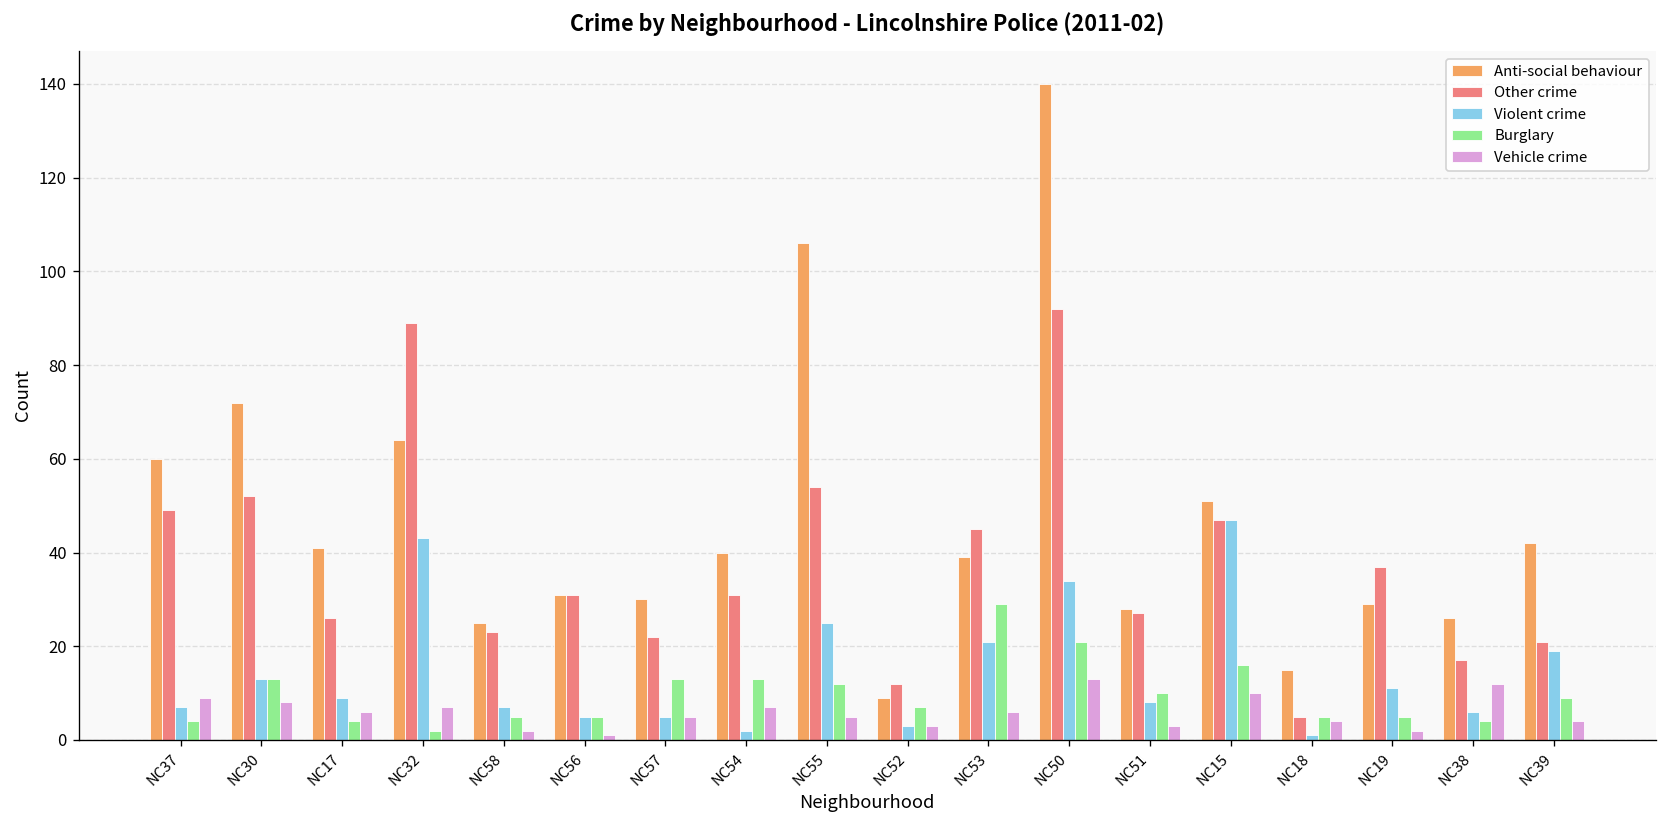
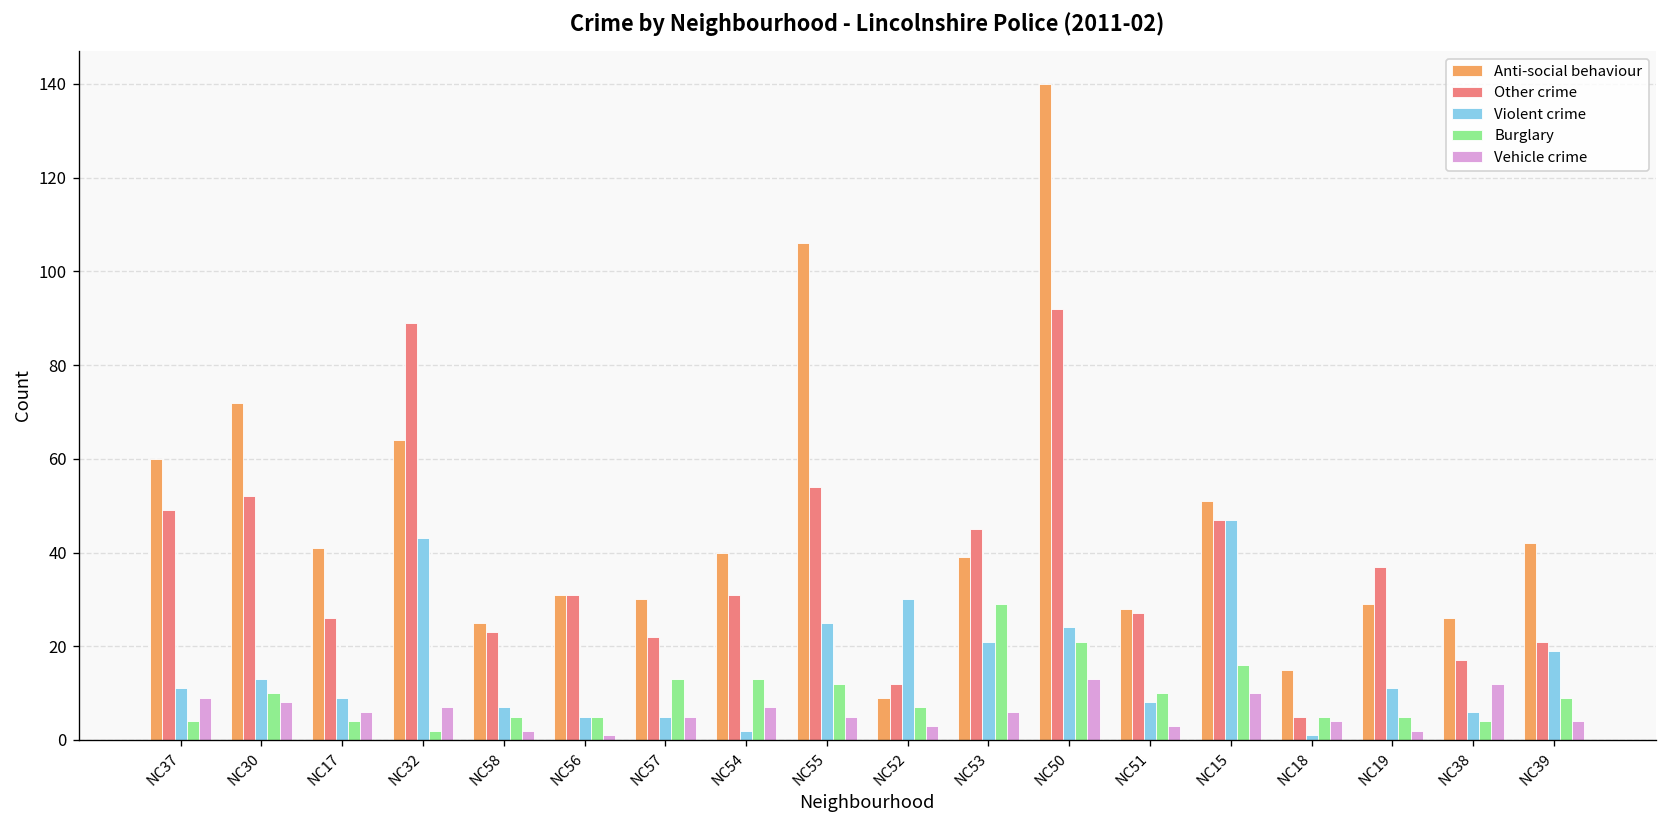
Violent crime, NC37: 7 -> 11
Burglary, NC30: 13 -> 10
Violent crime, NC52: 3 -> 30
Violent crime, NC50: 34 -> 24
